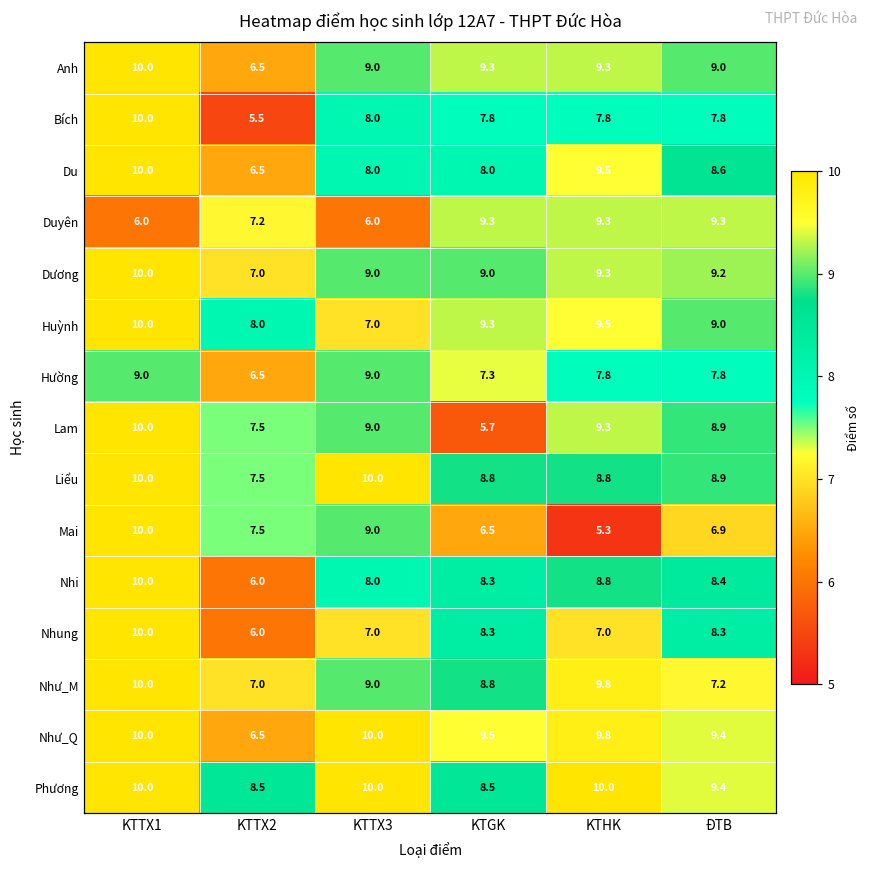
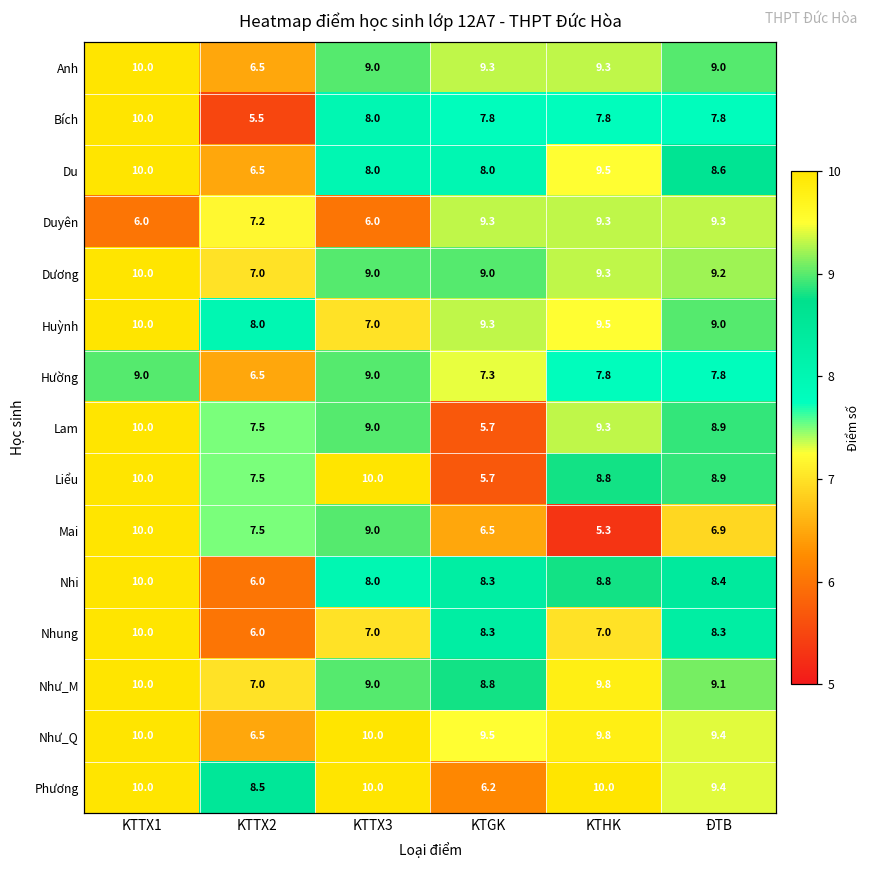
Liểu, KTGK: 8.8 -> 5.7
Như_M, ĐTB: 7.2 -> 9.1
Phương, KTGK: 8.5 -> 6.2
